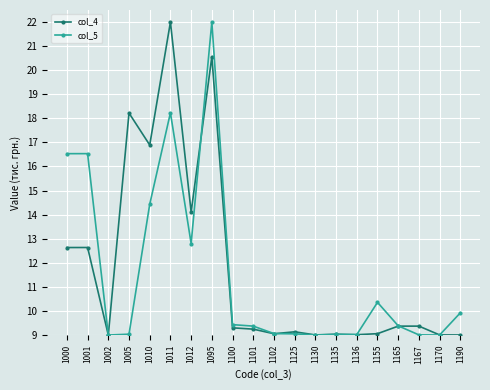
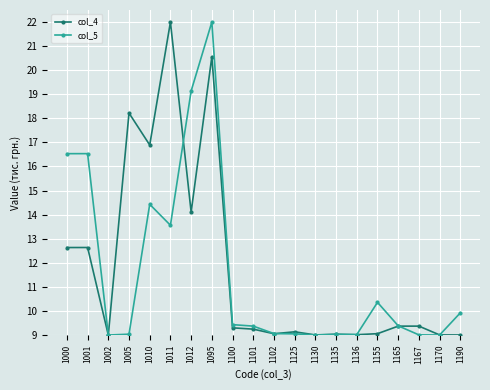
col_5, 1011: 18.2 -> 13.6
col_5, 1012: 12.8 -> 19.1
